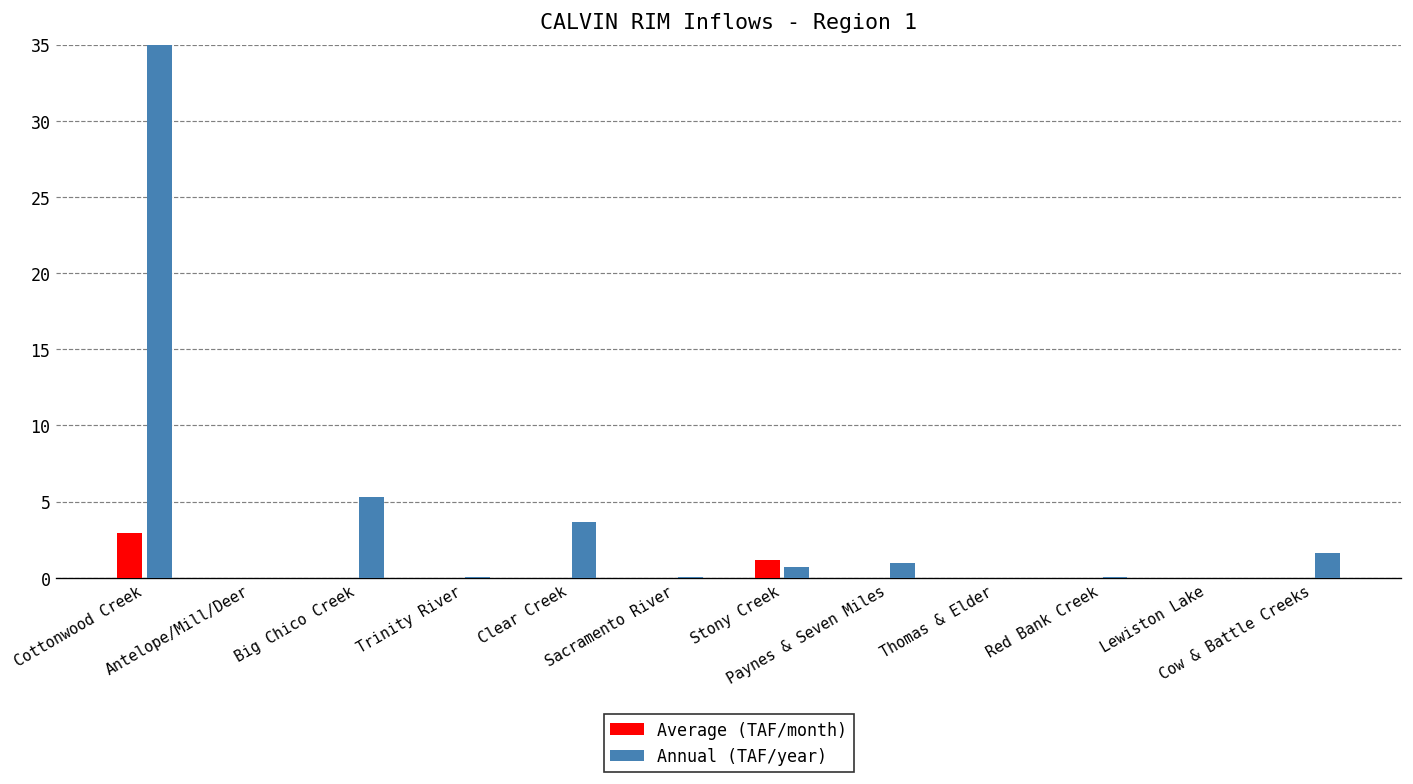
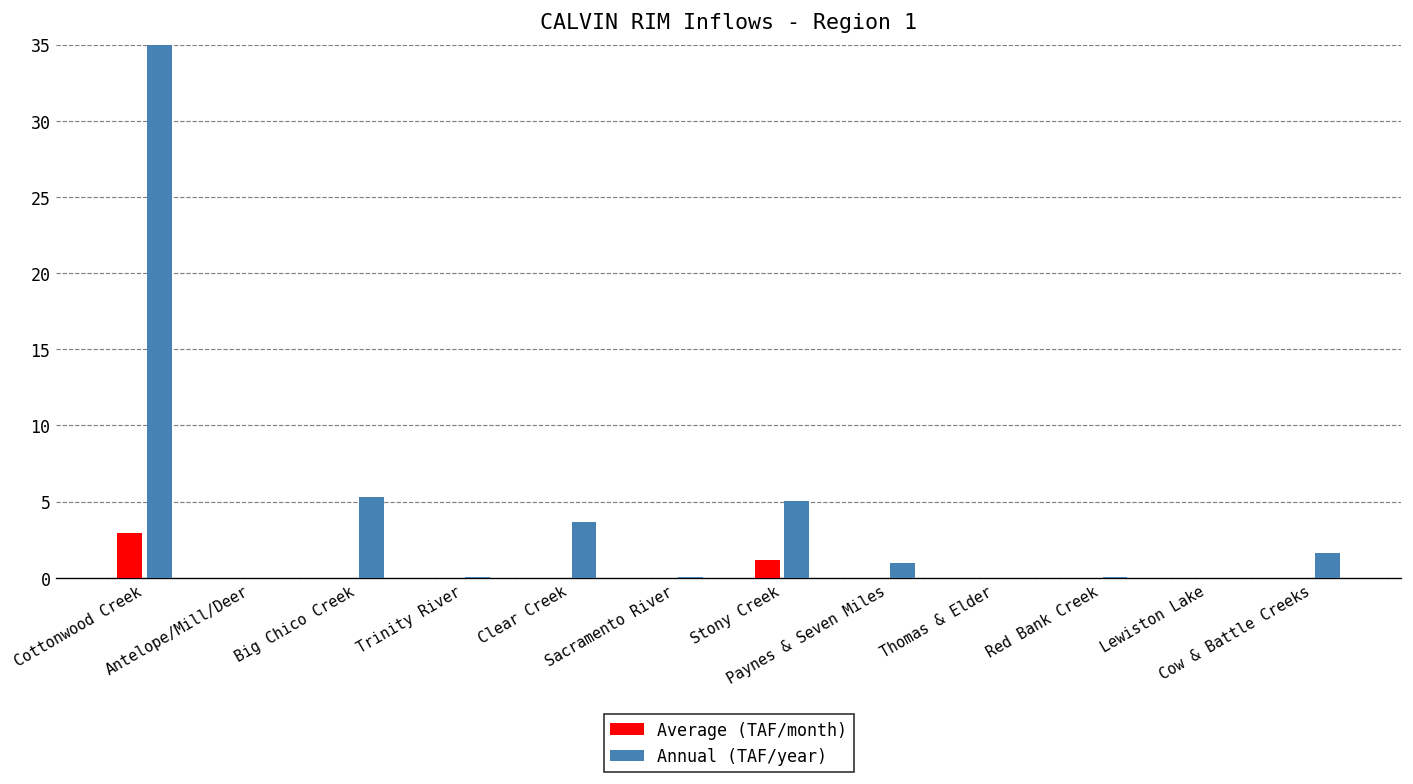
Annual (TAF/year), Stony Creek: 0.7 -> 5.1
